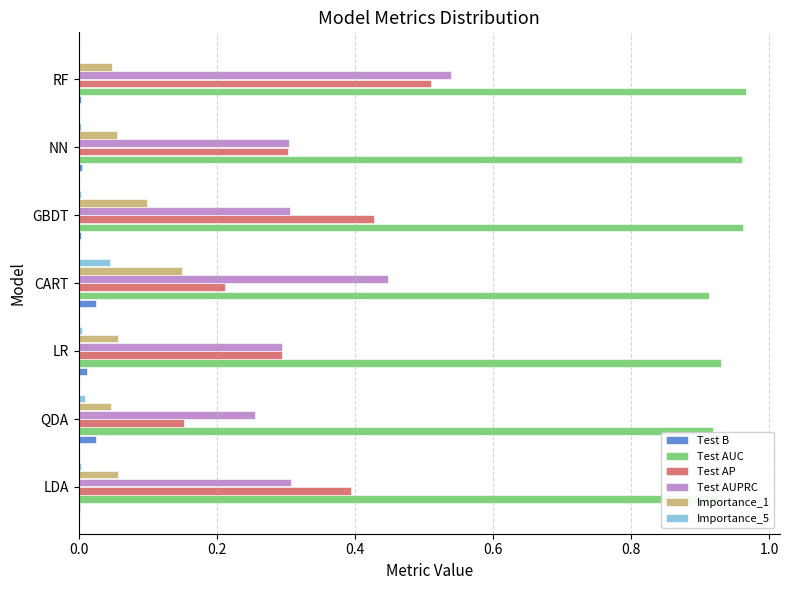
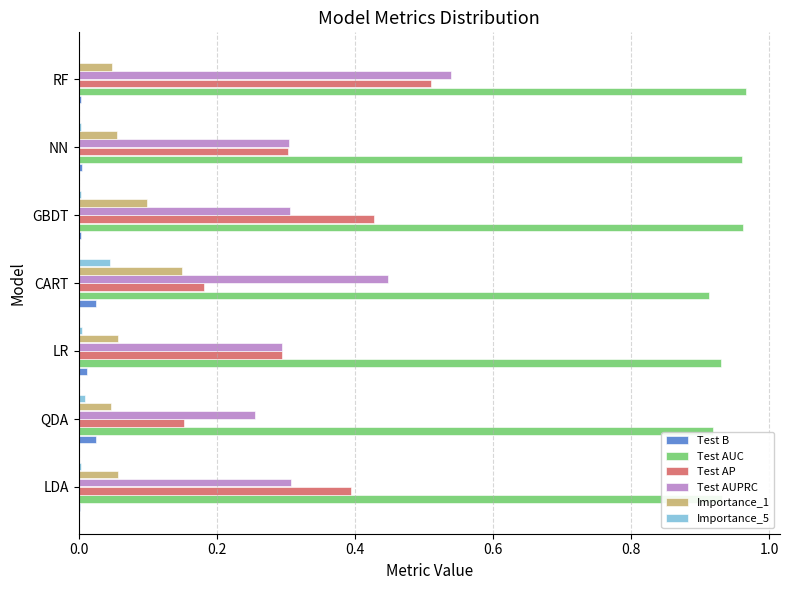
Test AP, CART: 0.21 -> 0.18
